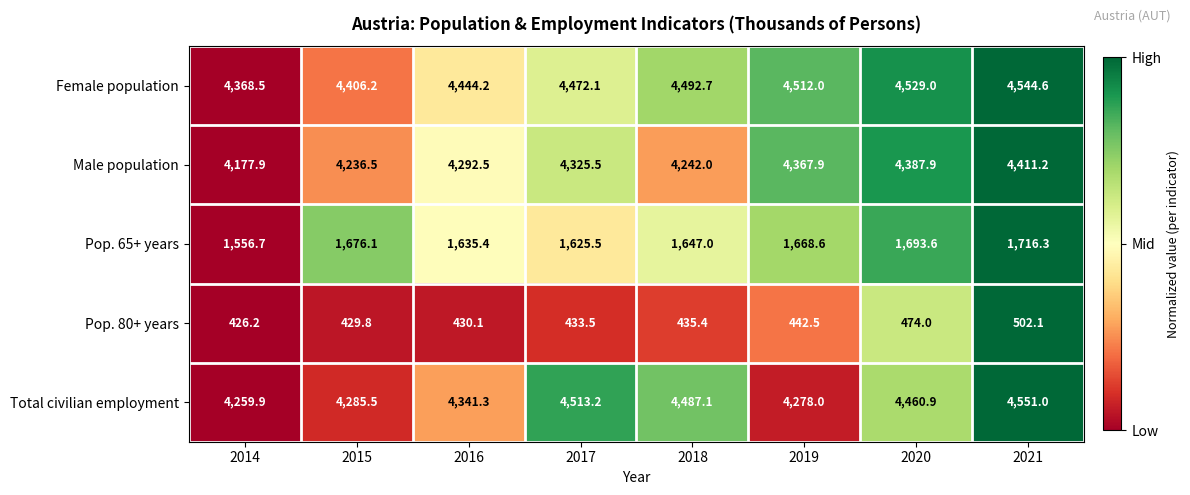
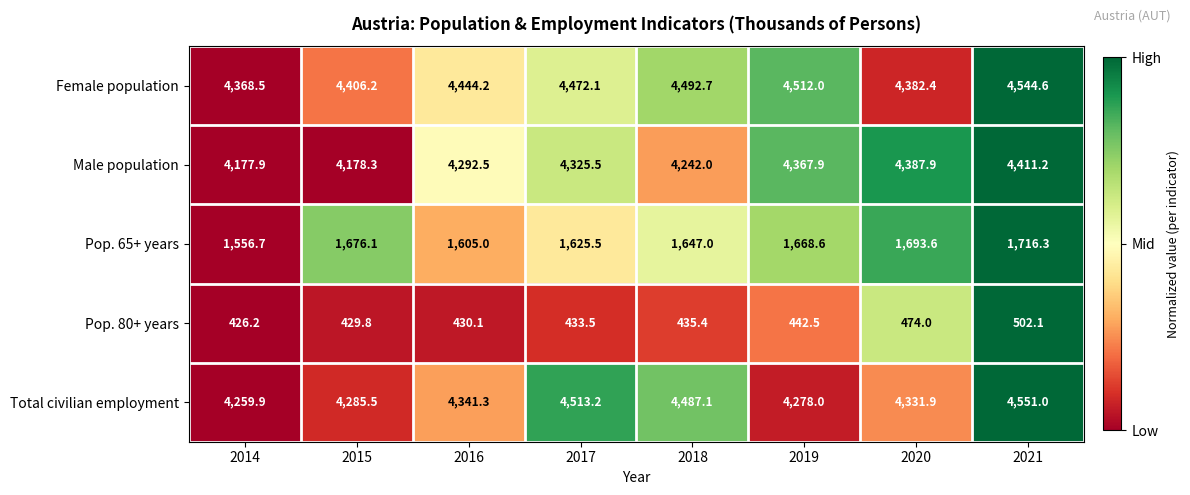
Female population, 2020: 4,529.0 -> 4,382.4
Male population, 2015: 4,236.5 -> 4,178.3
Pop. 65+ years, 2016: 1,635.4 -> 1,605.0
Total civilian employment, 2020: 4,460.9 -> 4,331.9
